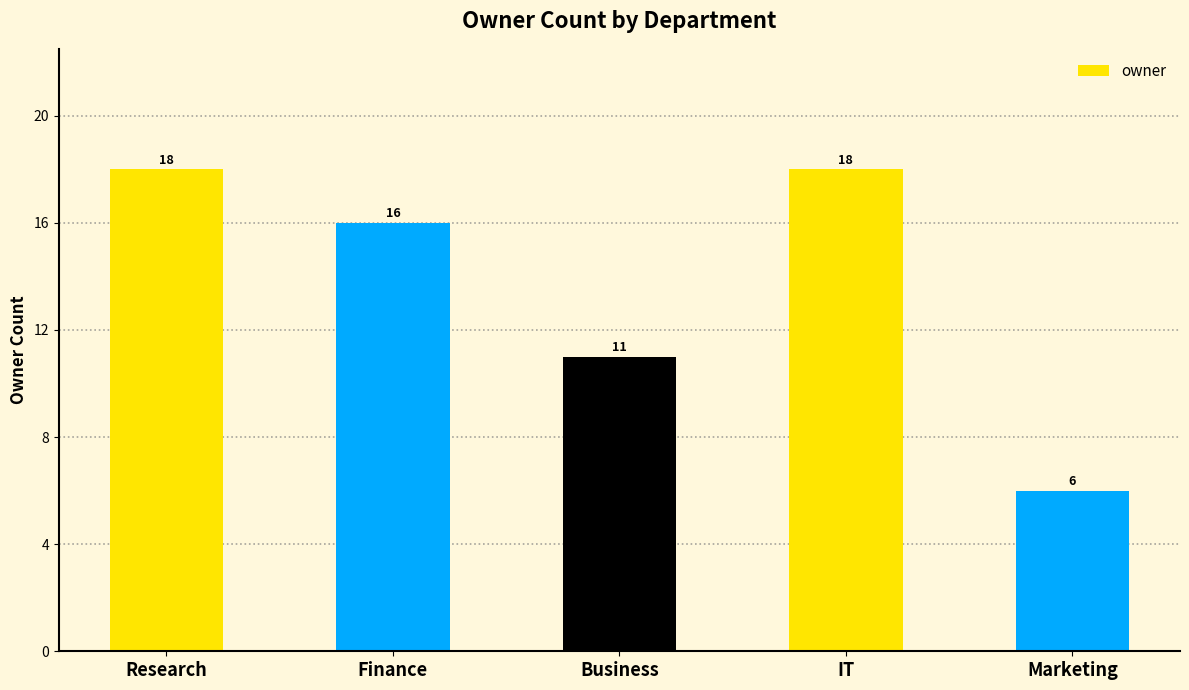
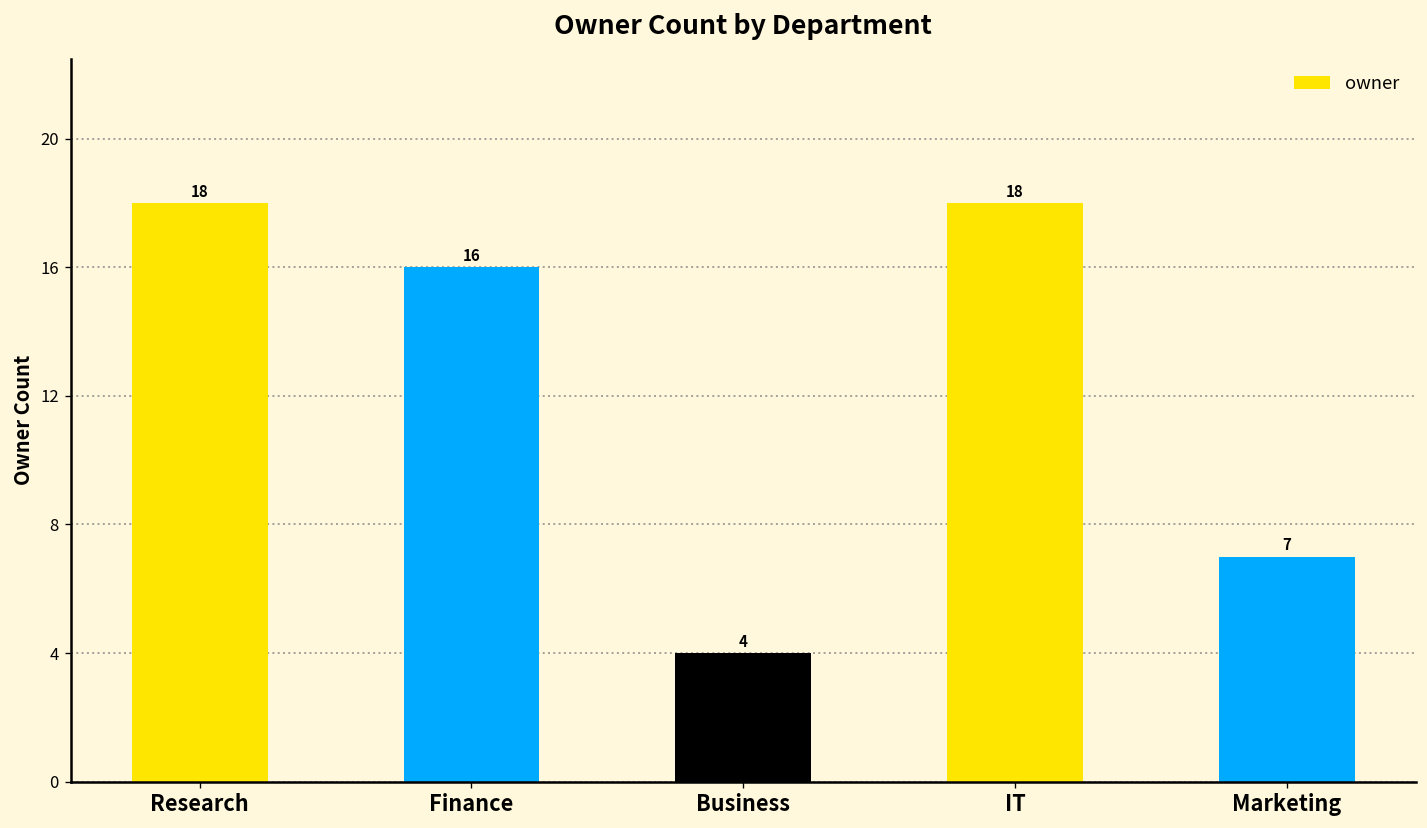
Business: 11 -> 4
Marketing: 6 -> 7
